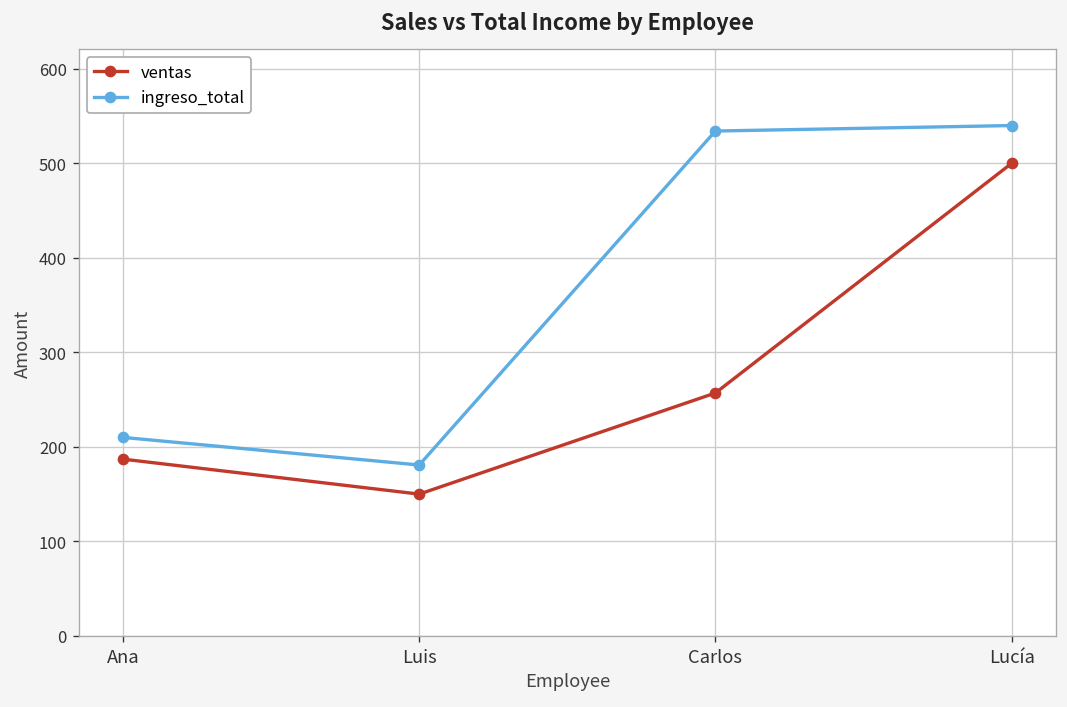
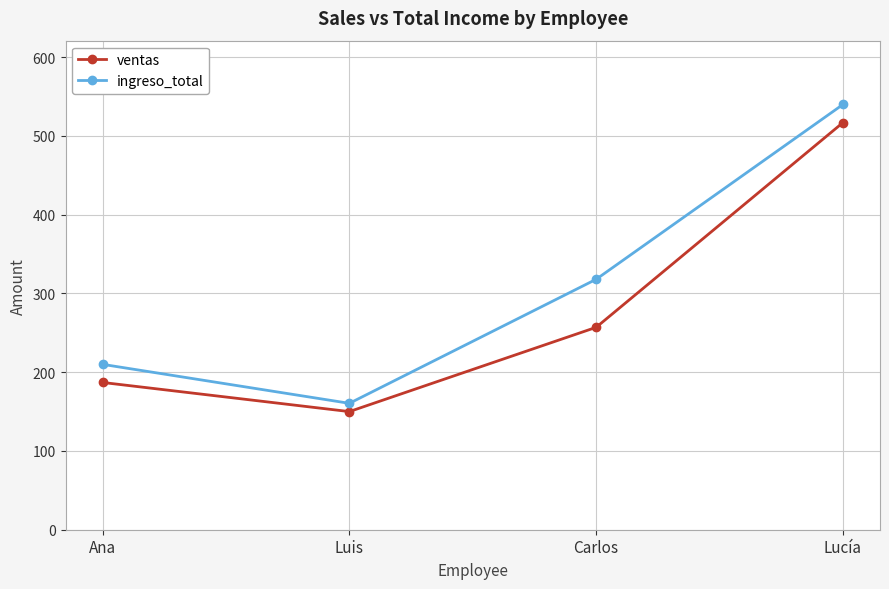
ingreso_total, Luis: 180 -> 160
ingreso_total, Carlos: 530 -> 320
ventas, Lucía: 500 -> 520
